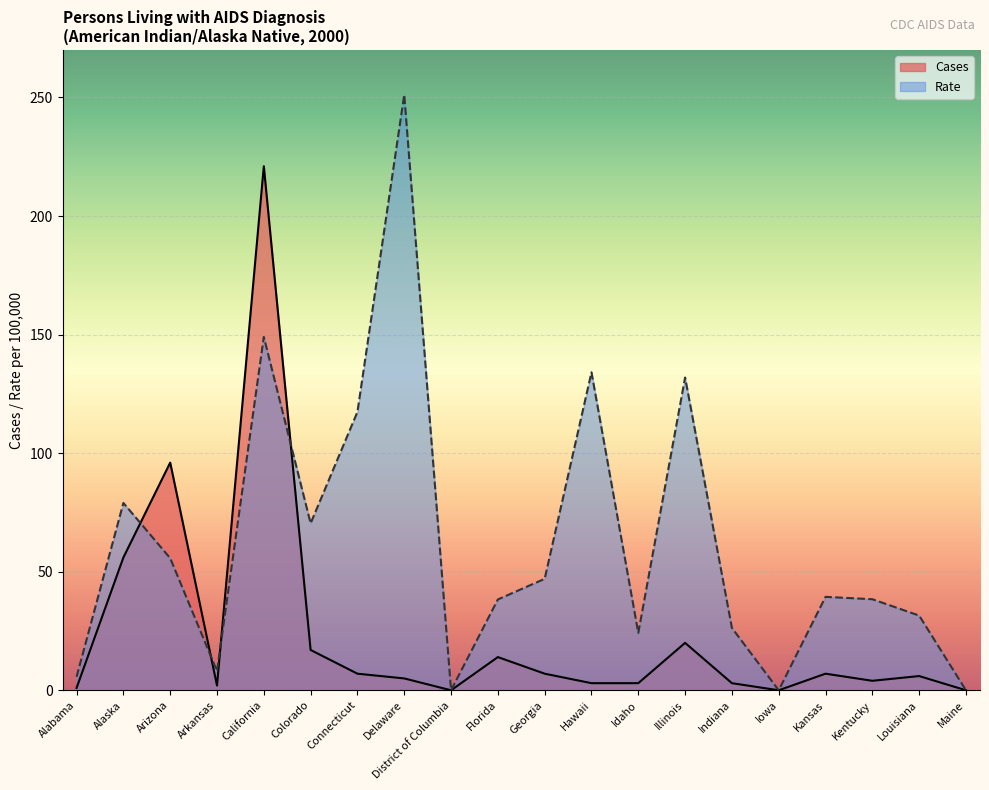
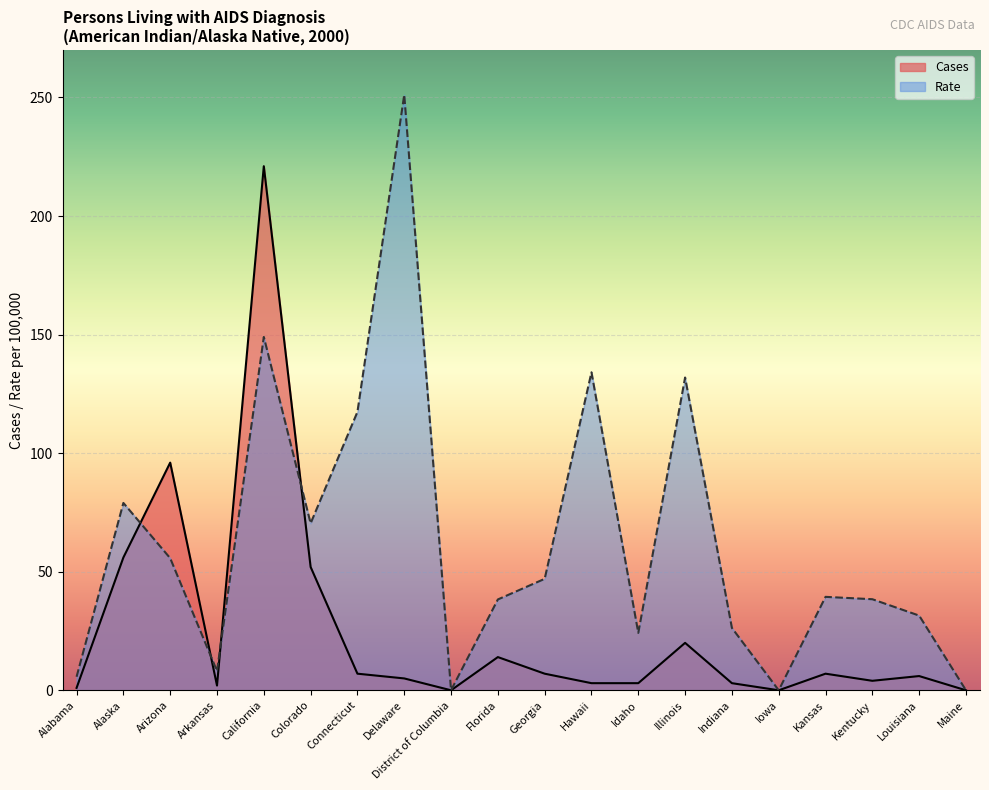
Cases, Colorado: 17 -> 52
